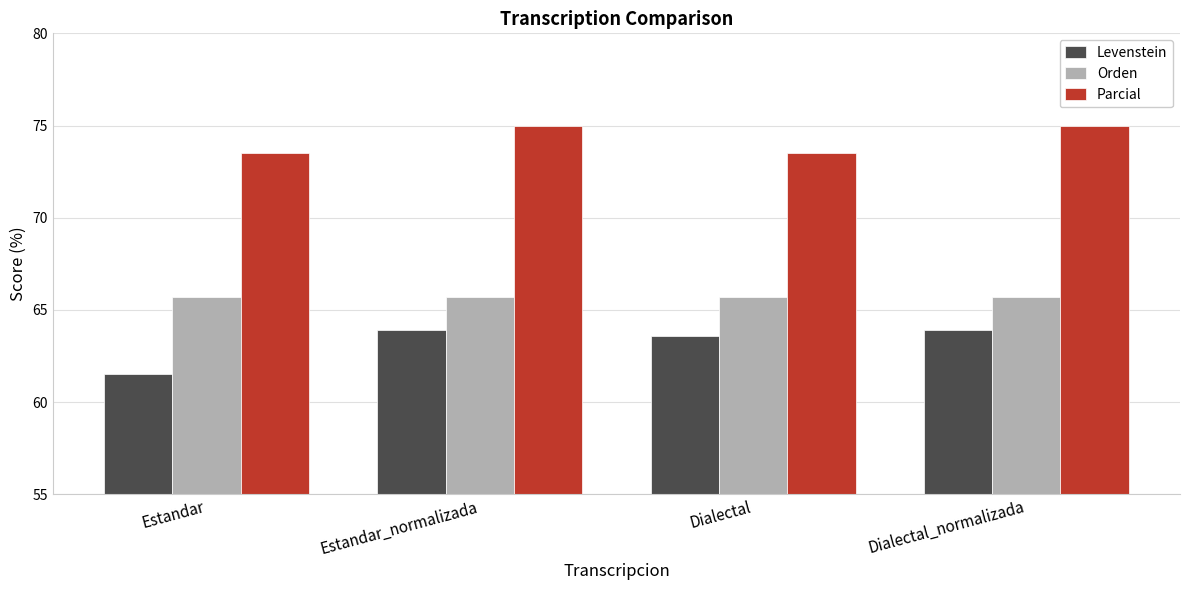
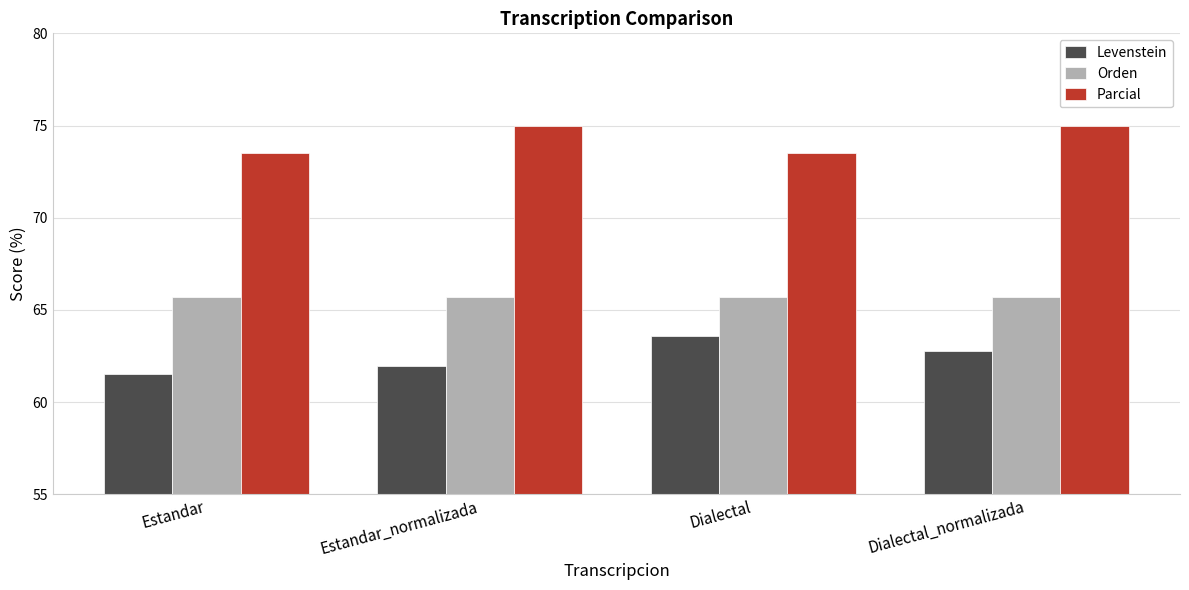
Levenstein, Estandar_normalizada: 63.9 -> 61.9
Levenstein, Dialectal_normalizada: 63.9 -> 62.7
